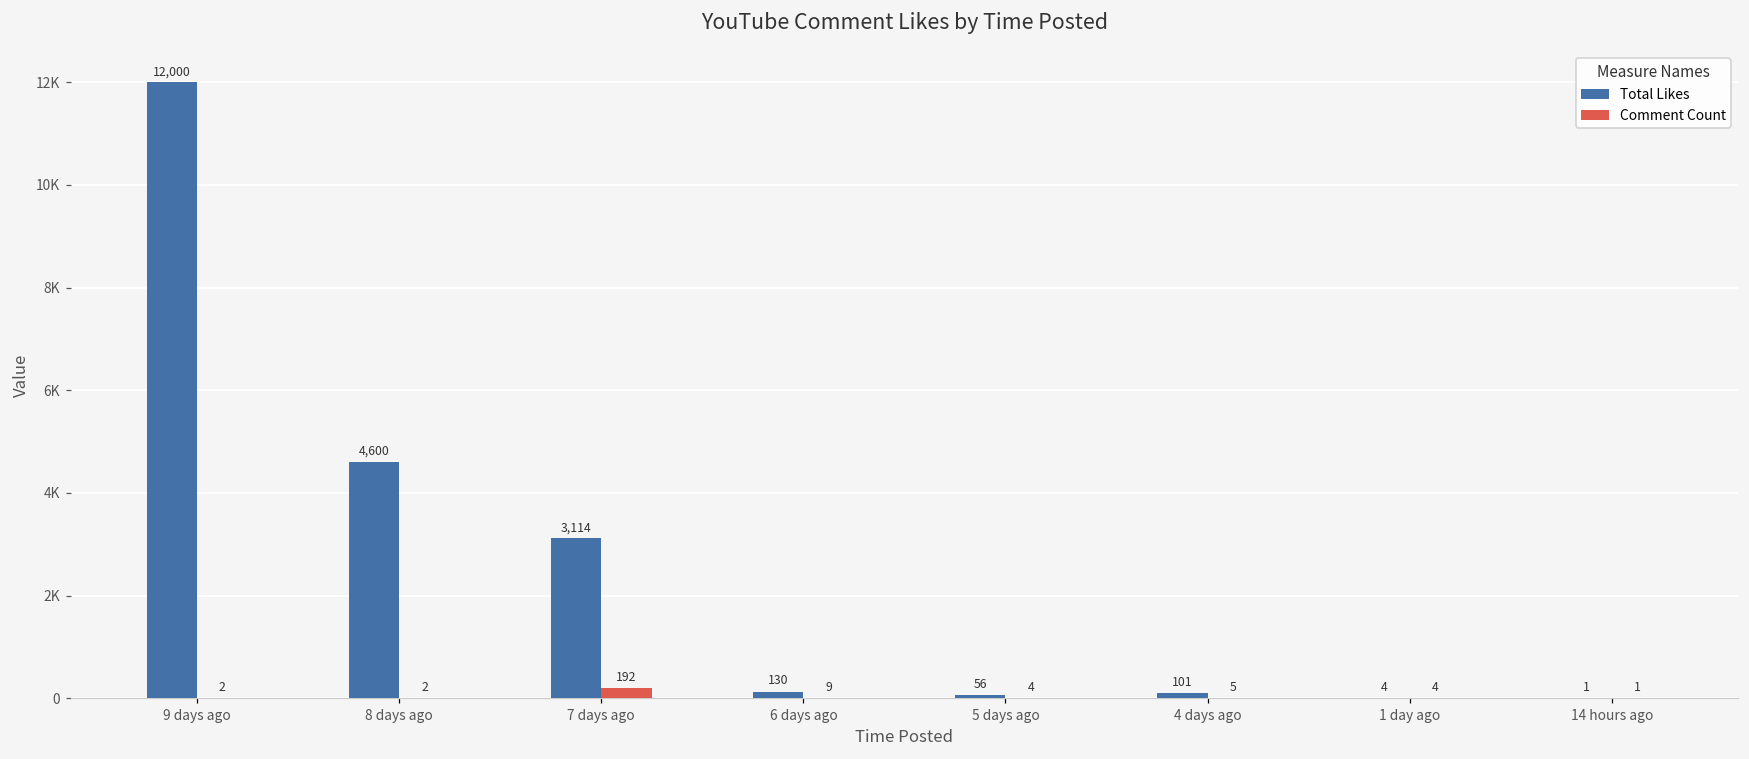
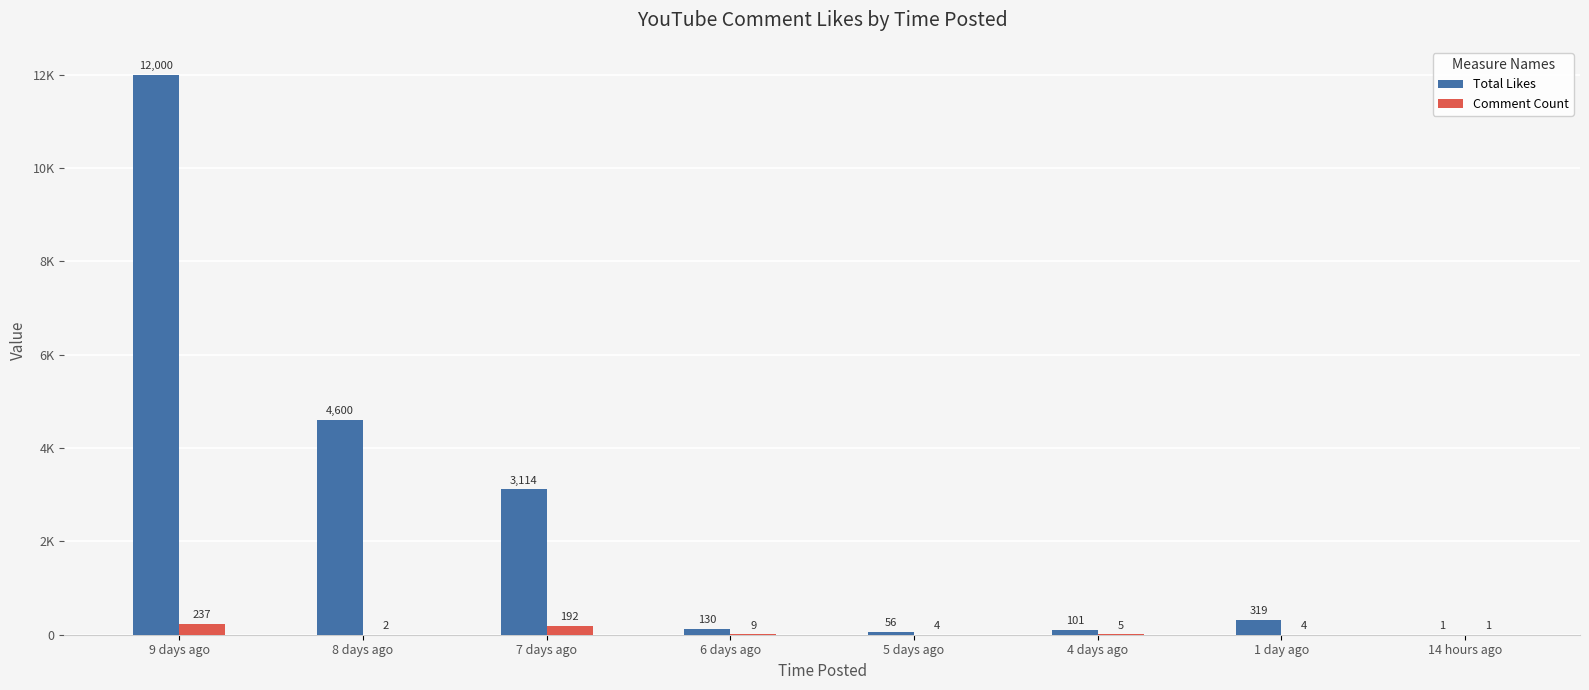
Comment Count, 9 days ago: 2 -> 237
Total Likes, 1 day ago: 4 -> 319
